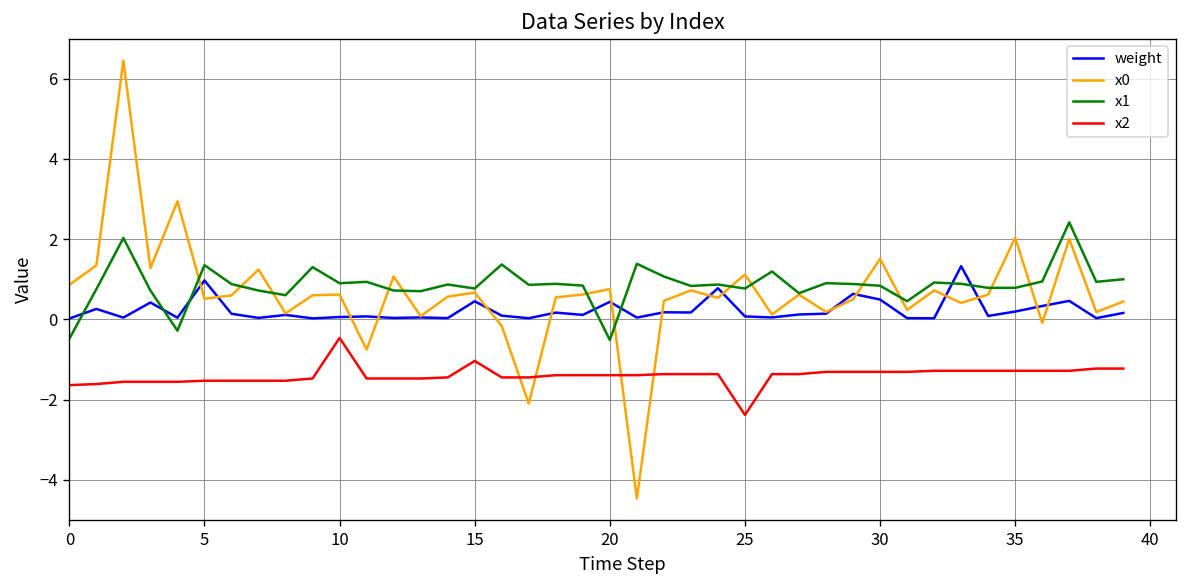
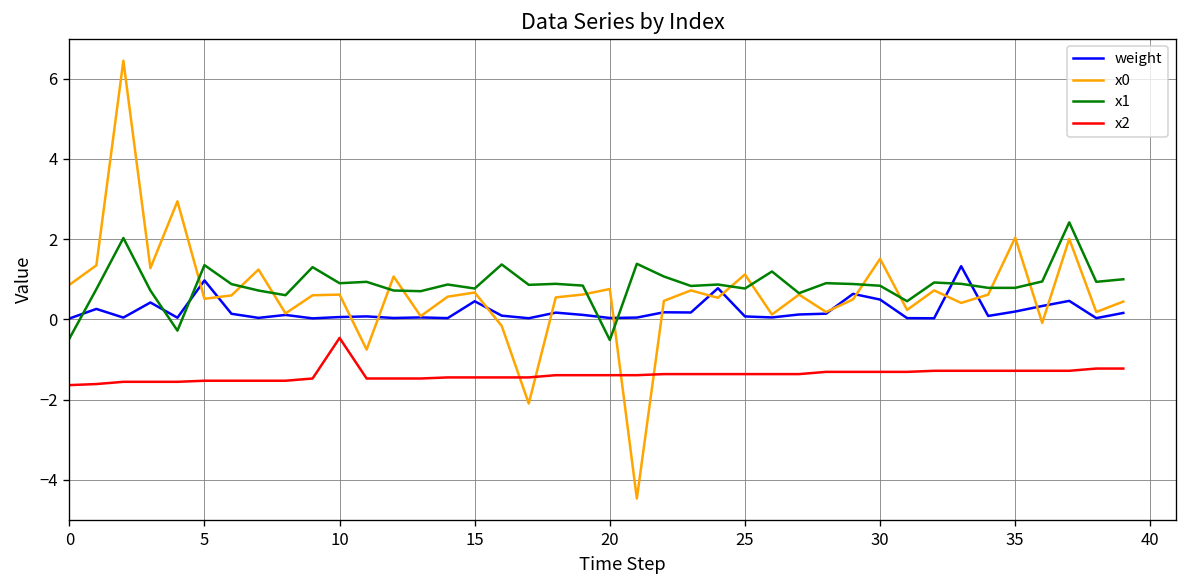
x2, 15: -1.0 -> -1.4
weight, 20: 0.4 -> 0.0
x2, 25: -2.4 -> -1.4
